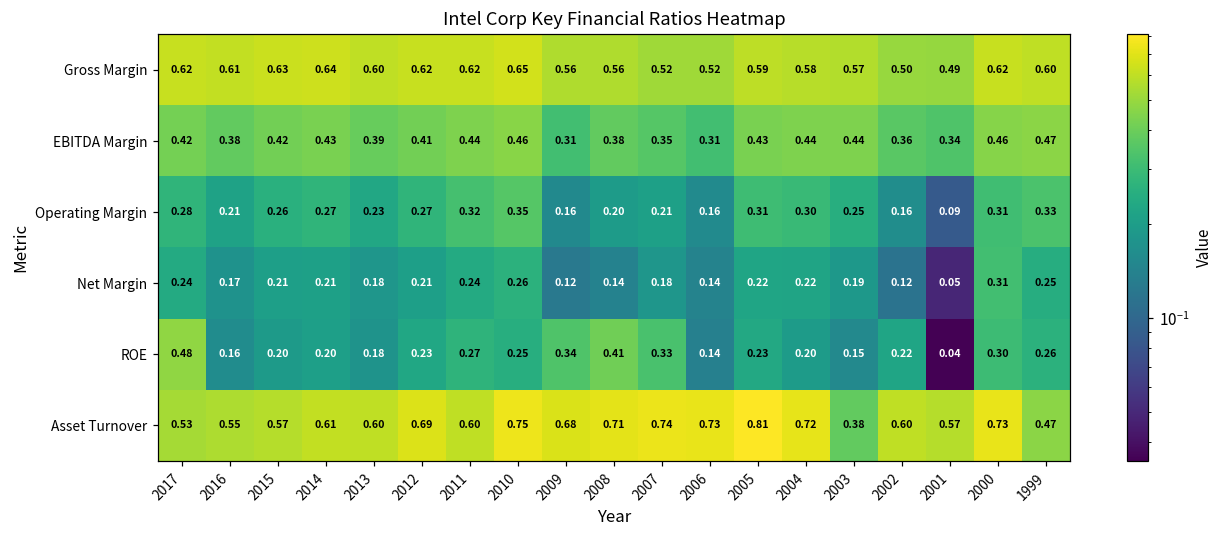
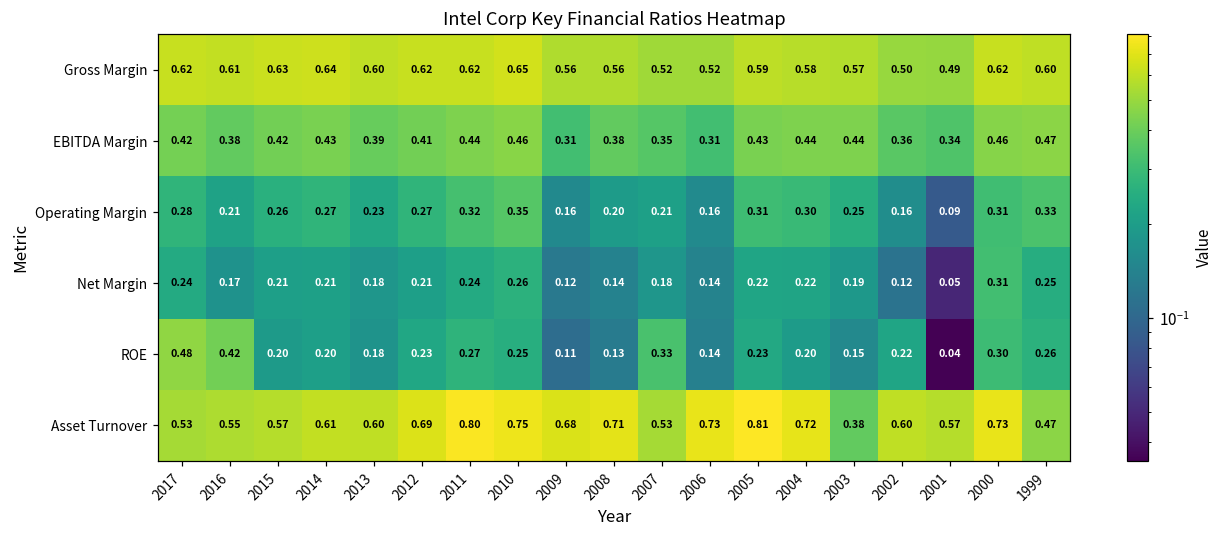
ROE, 2016: 0.16 -> 0.42
ROE, 2009: 0.34 -> 0.11
ROE, 2008: 0.41 -> 0.13
Asset Turnover, 2011: 0.60 -> 0.80
Asset Turnover, 2007: 0.74 -> 0.53
